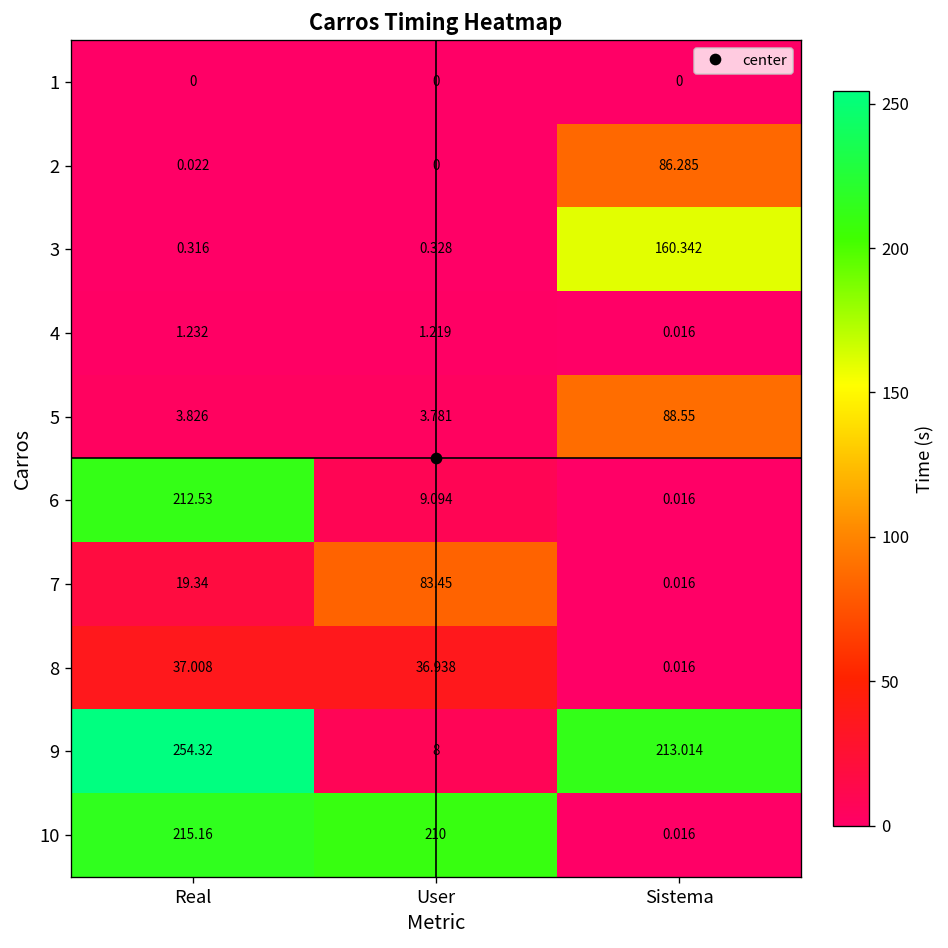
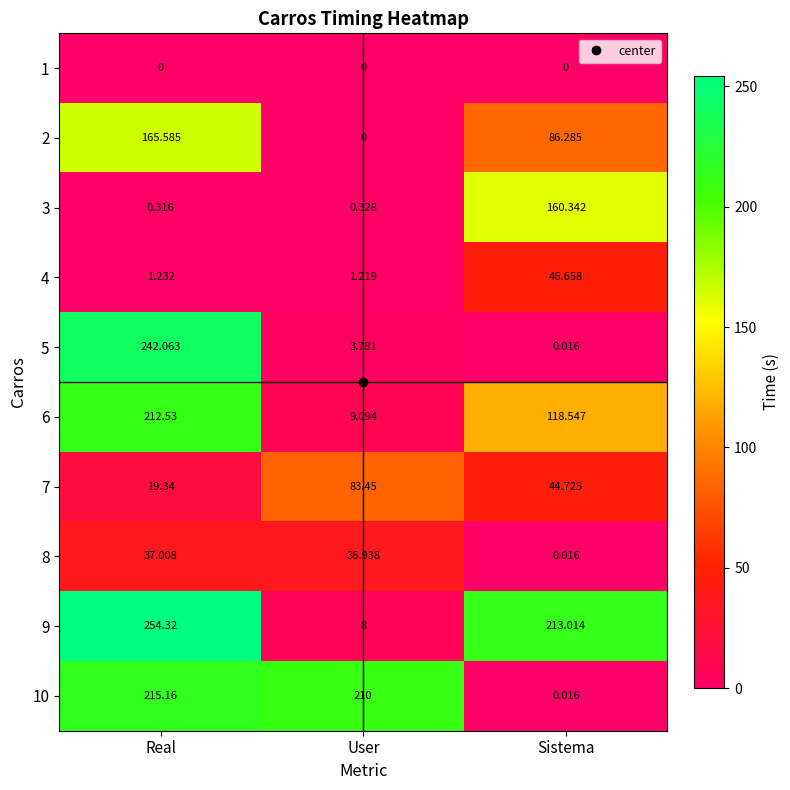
2, Real: 0.022 -> 165.585
4, Sistema: 0.016 -> 46.658
5, Real: 3.826 -> 242.063
5, Sistema: 88.55 -> 0.016
6, Sistema: 0.016 -> 118.547
7, Sistema: 0.016 -> 44.725
